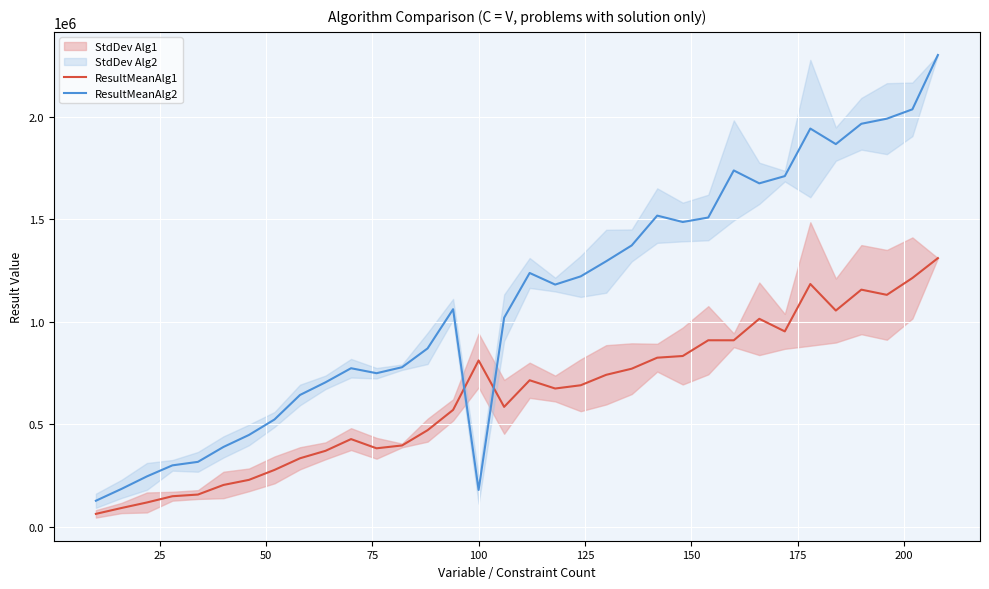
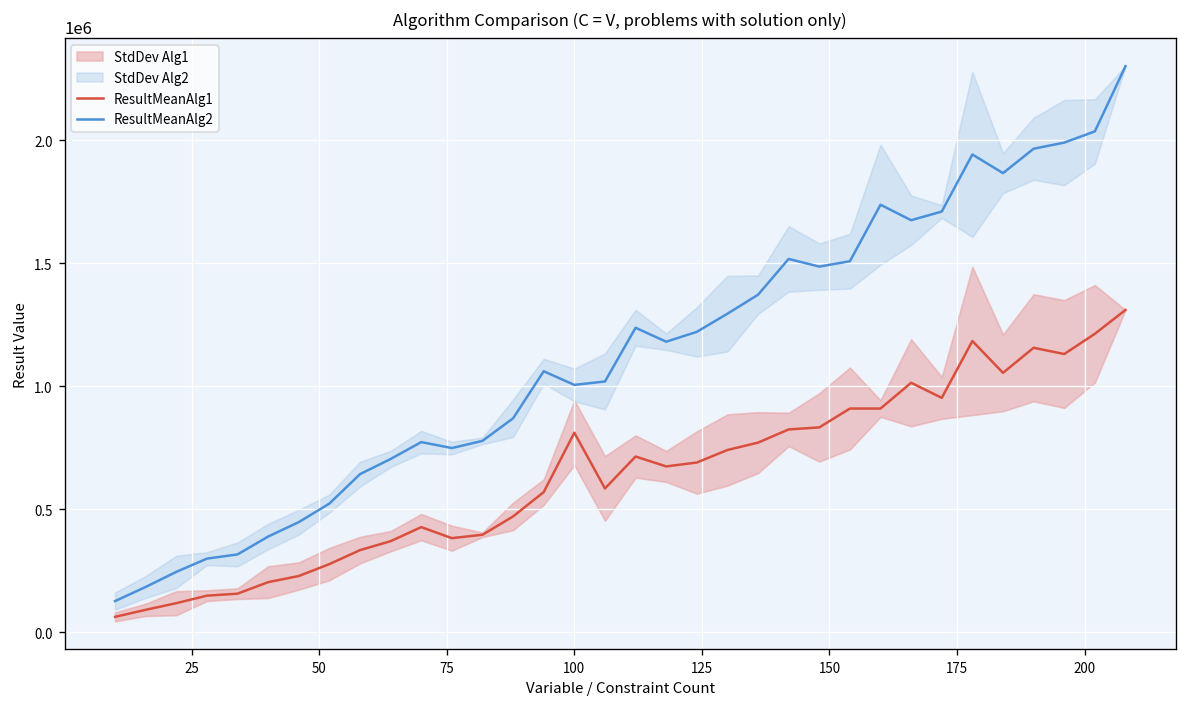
ResultMeanAlg2, 100: 180000 -> 1010000
